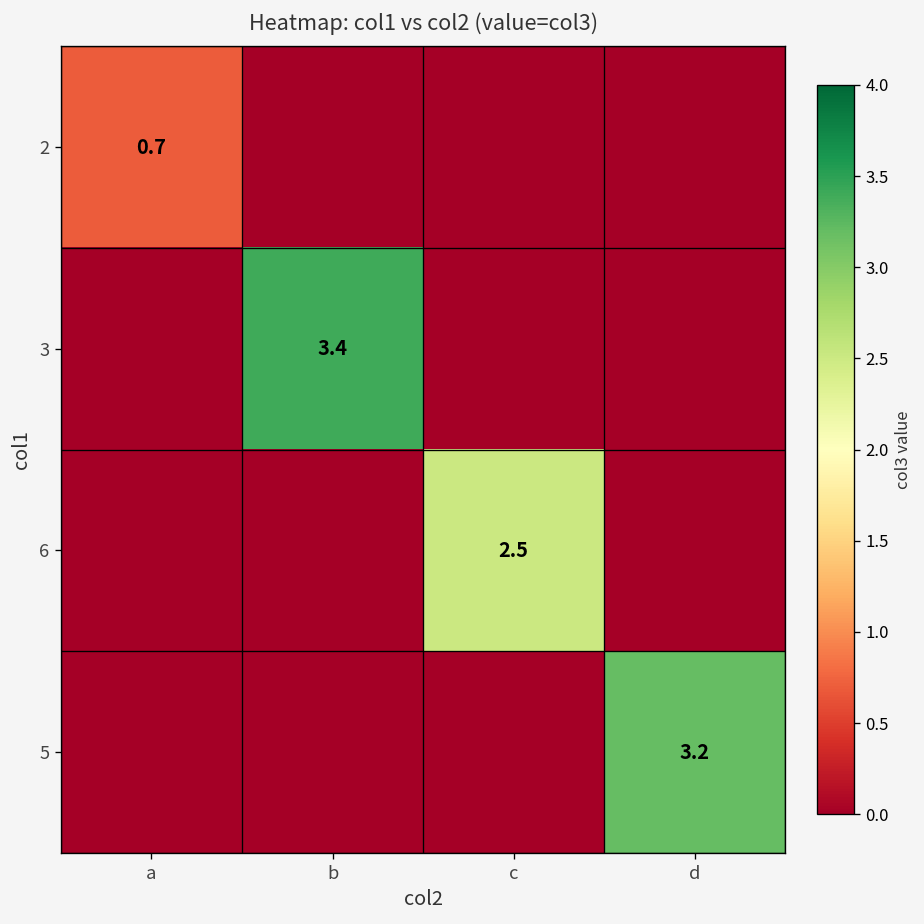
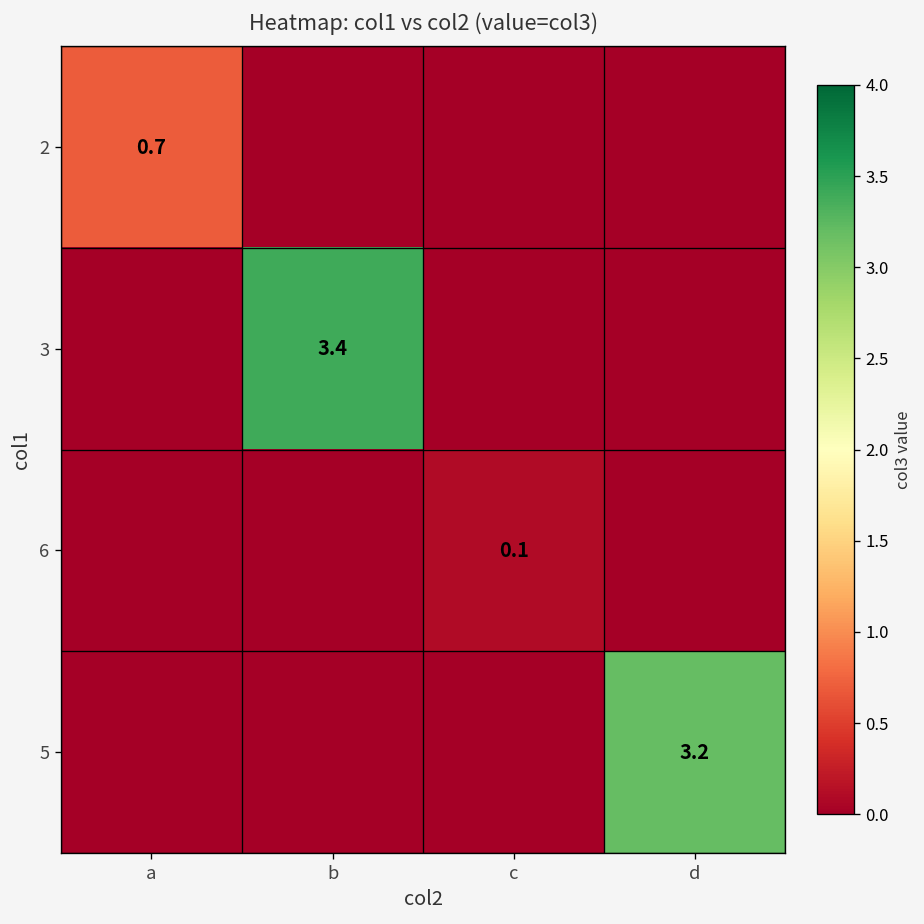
6, c: 2.5 -> 0.1
